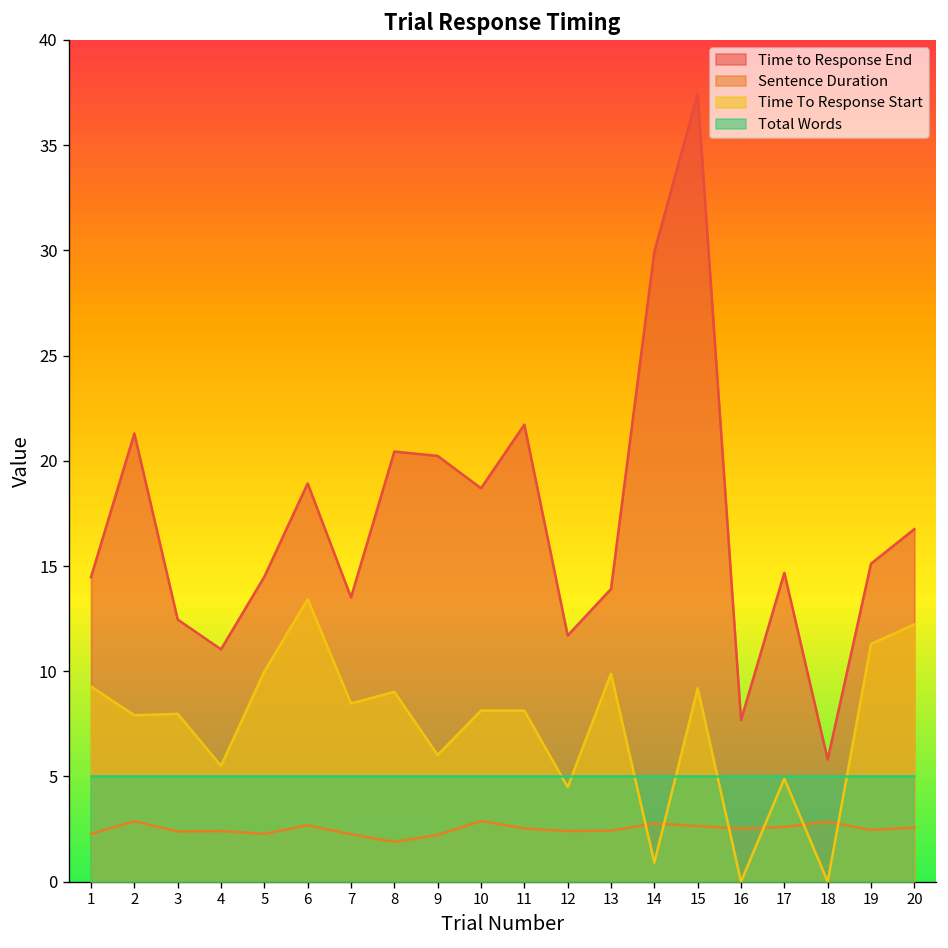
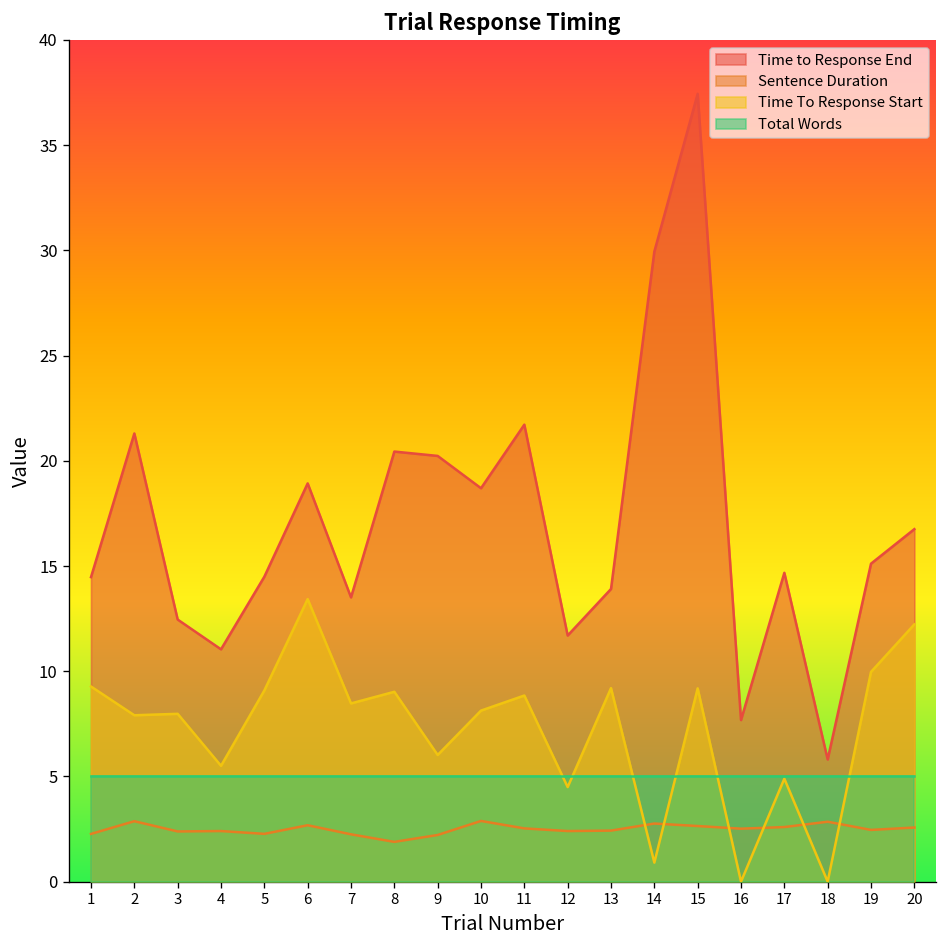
Time To Response Start, 5: 10.0 -> 9.1
Time To Response Start, 11: 8.1 -> 8.8
Time To Response Start, 13: 9.9 -> 9.2
Time To Response Start, 19: 11.3 -> 10.0
